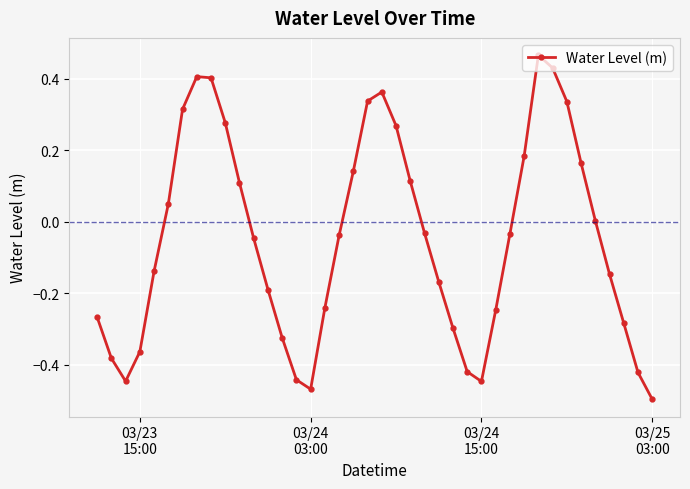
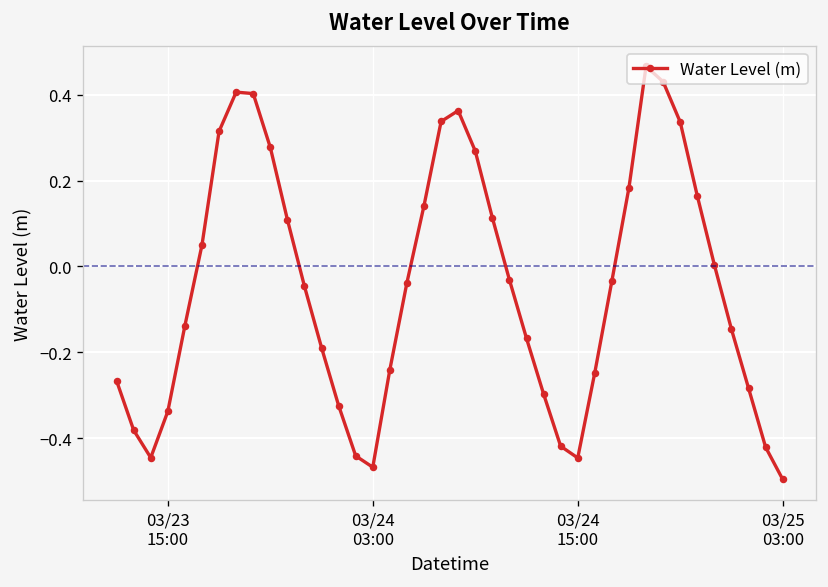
03/23 15:00: -0.36 -> -0.34
